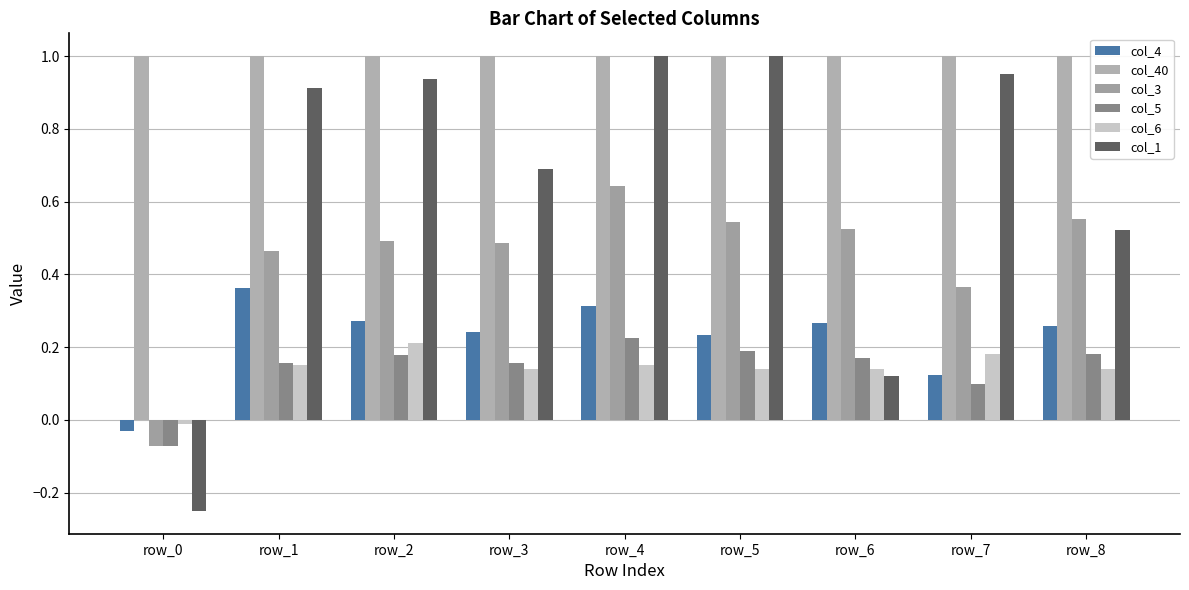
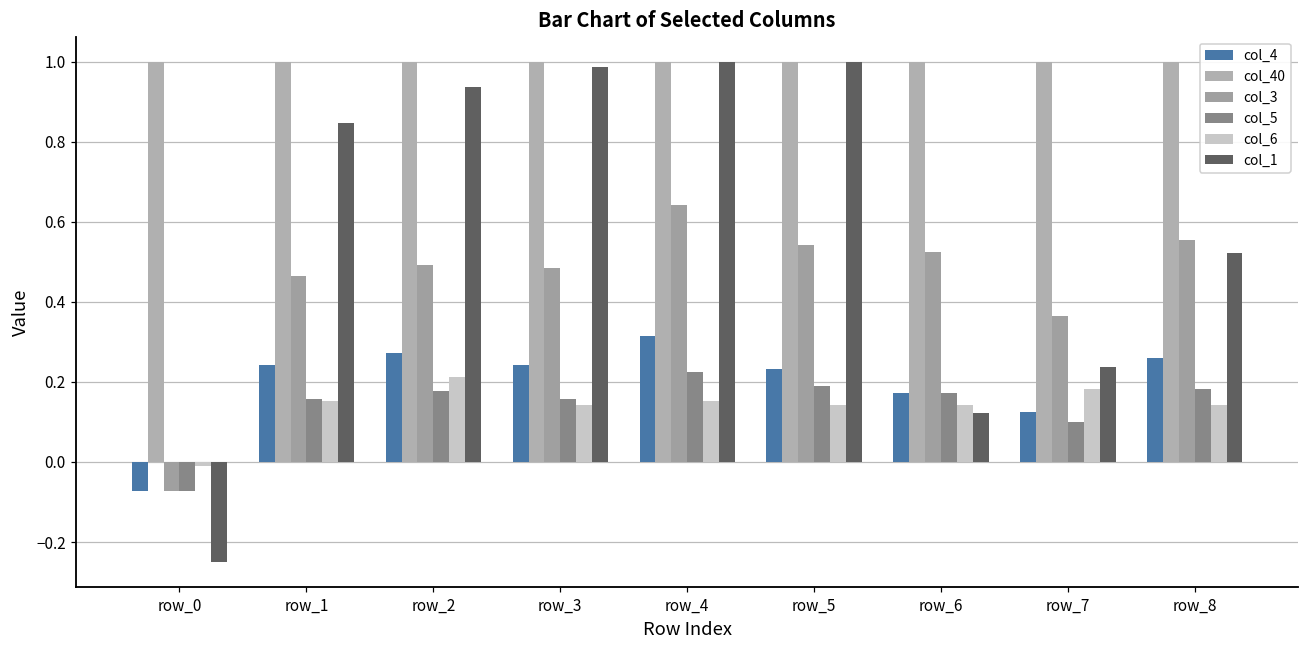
col_4, row_0: -0.03 -> -0.07
col_4, row_1: 0.36 -> 0.24
col_1, row_1: 0.91 -> 0.85
col_1, row_3: 0.69 -> 0.99
col_4, row_6: 0.27 -> 0.17
col_1, row_7: 0.95 -> 0.24
